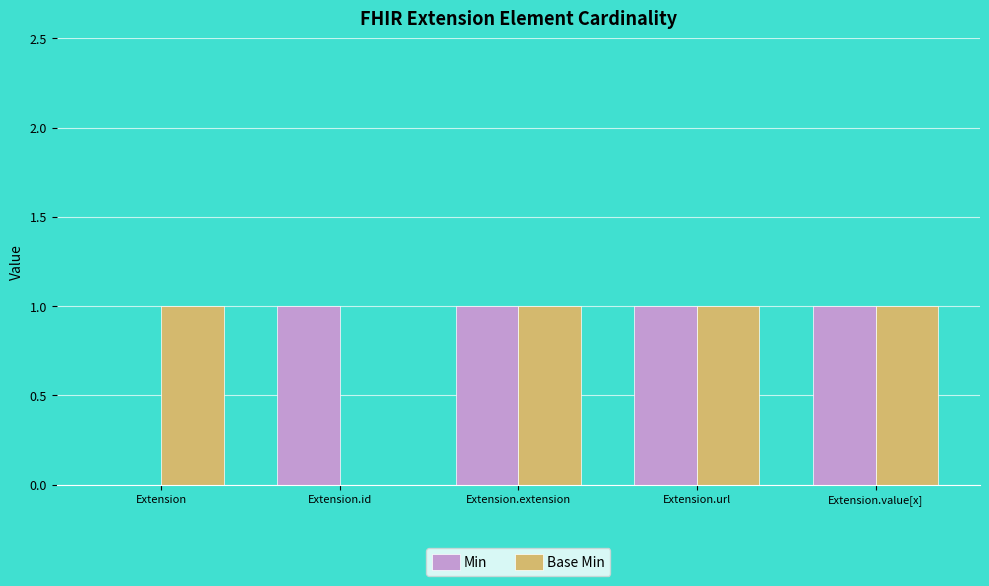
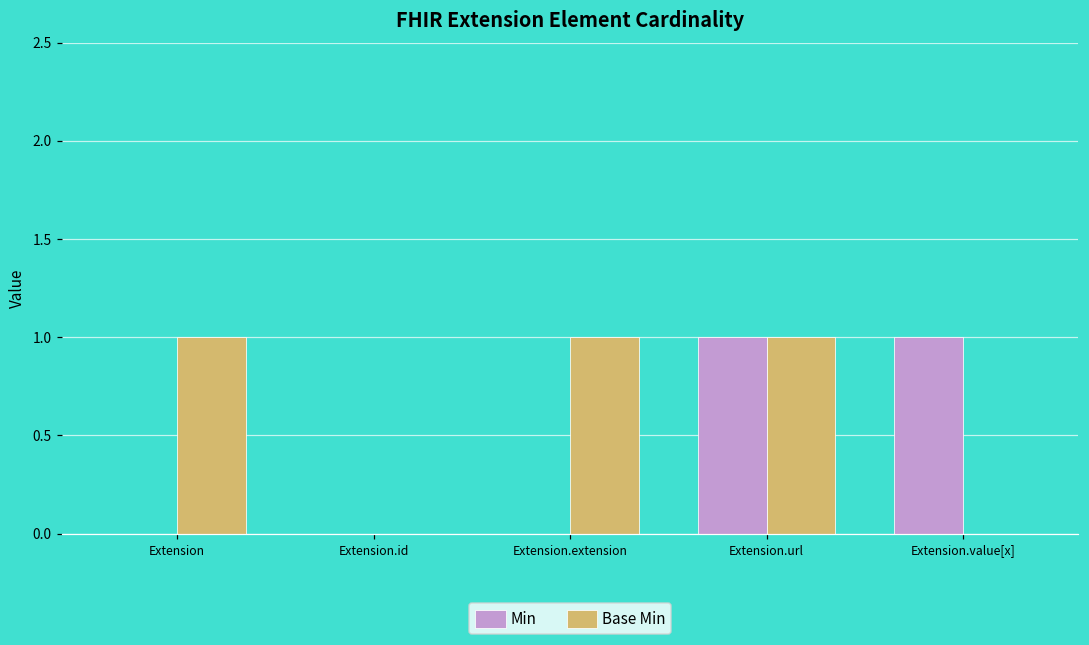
Min, Extension.id: 1 -> 0
Min, Extension.extension: 1 -> 0
Base Min, Extension.value[x]: 1 -> 0
